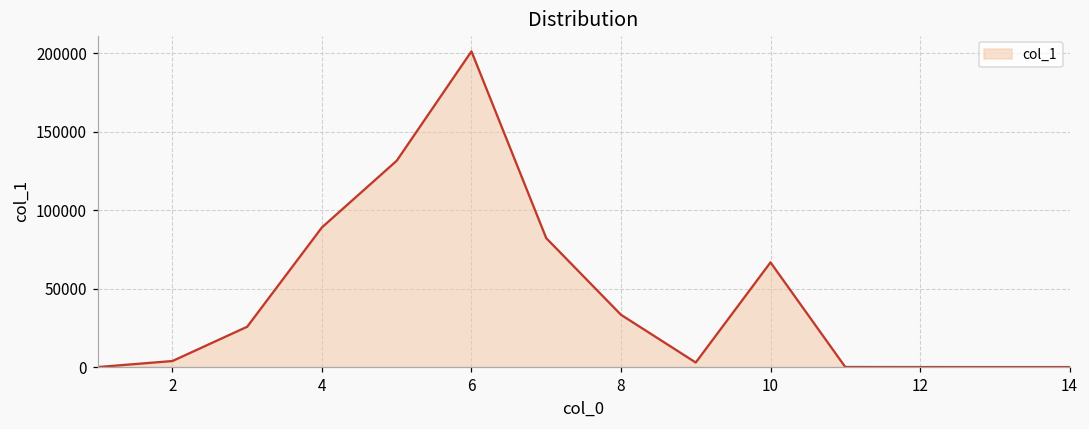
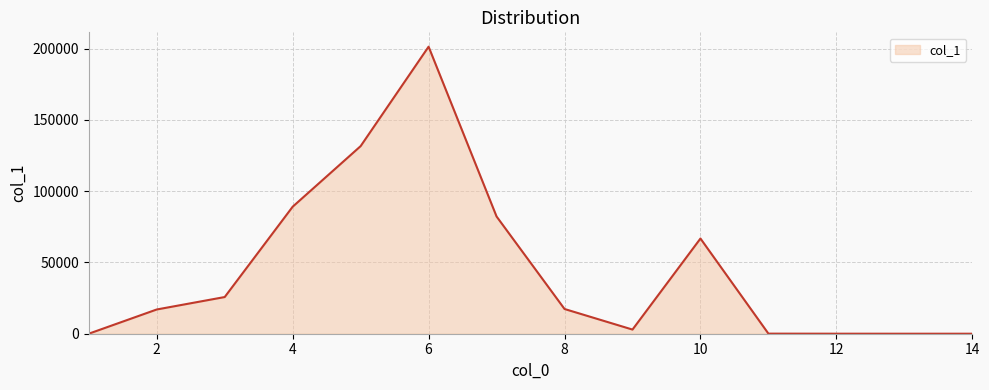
2: 4000 -> 17000
8: 33000 -> 17000
